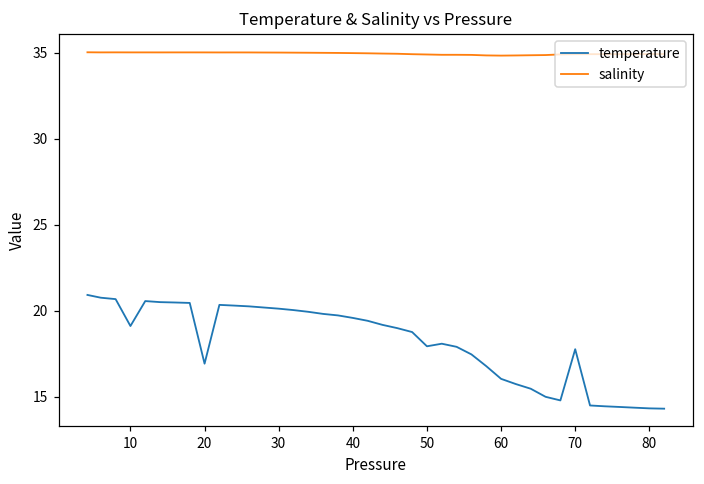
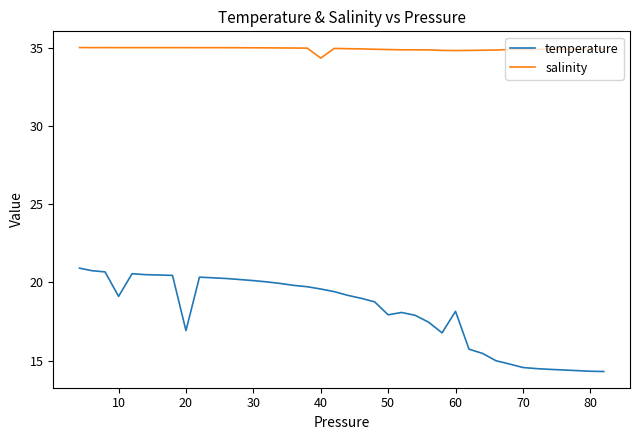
salinity, 40: 35.0 -> 34.3
temperature, 60: 16.0 -> 18.2
temperature, 70: 17.8 -> 14.6
